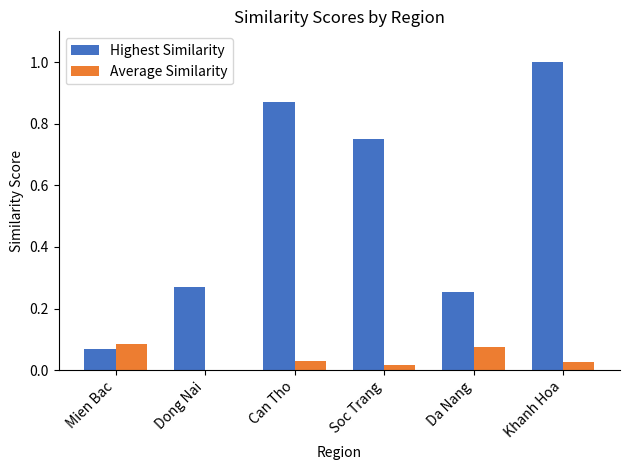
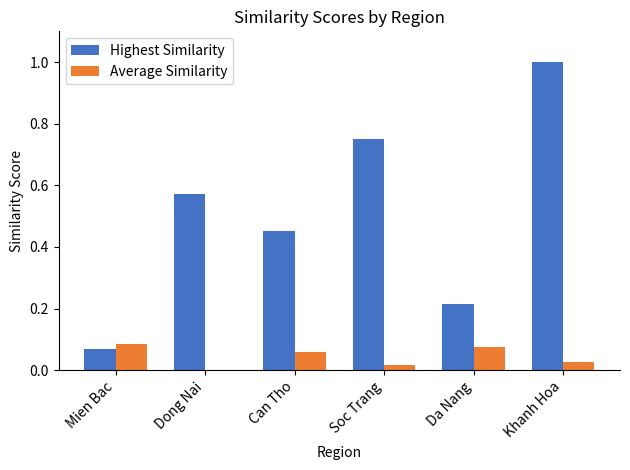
Highest Similarity, Dong Nai: 0.27 -> 0.57
Highest Similarity, Can Tho: 0.87 -> 0.45
Average Similarity, Can Tho: 0.03 -> 0.06
Highest Similarity, Da Nang: 0.25 -> 0.22
